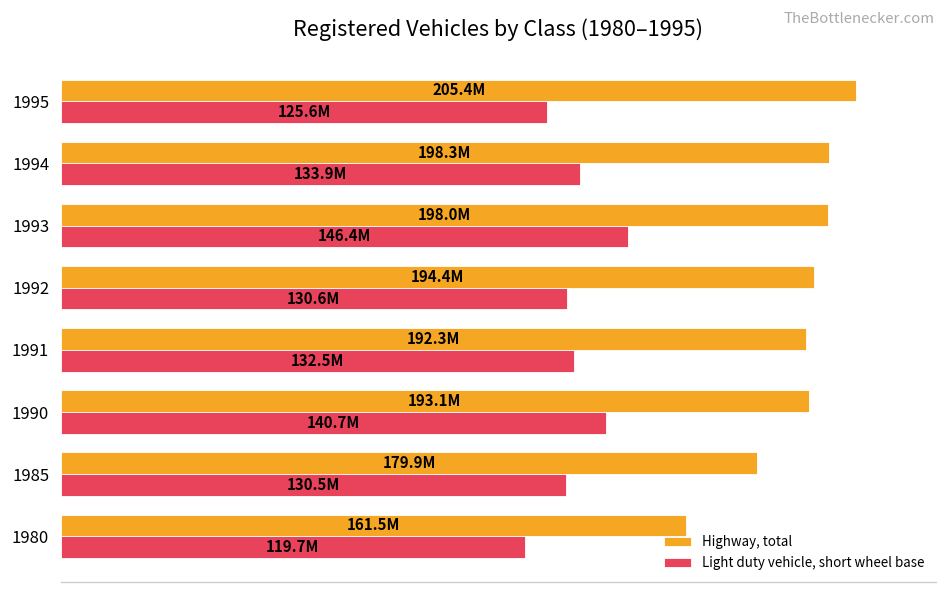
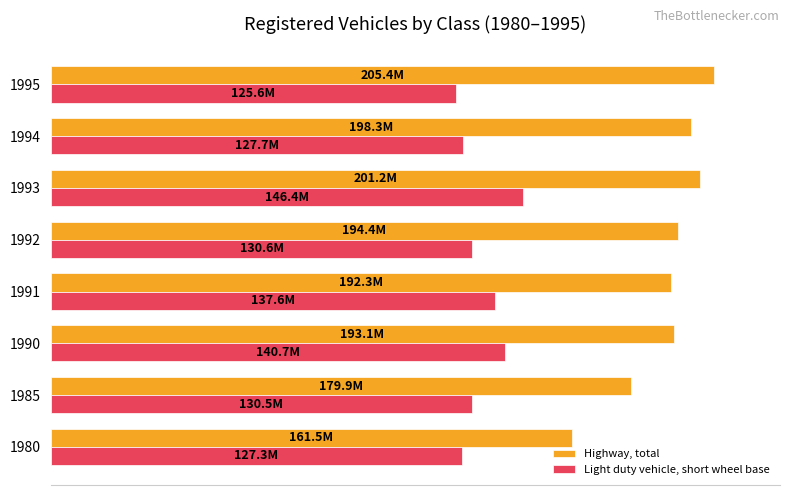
Light duty vehicle, short wheel base, 1994: 133.9M -> 127.7M
Highway, total, 1993: 198.0M -> 201.2M
Light duty vehicle, short wheel base, 1991: 132.5M -> 137.6M
Light duty vehicle, short wheel base, 1980: 119.7M -> 127.3M
